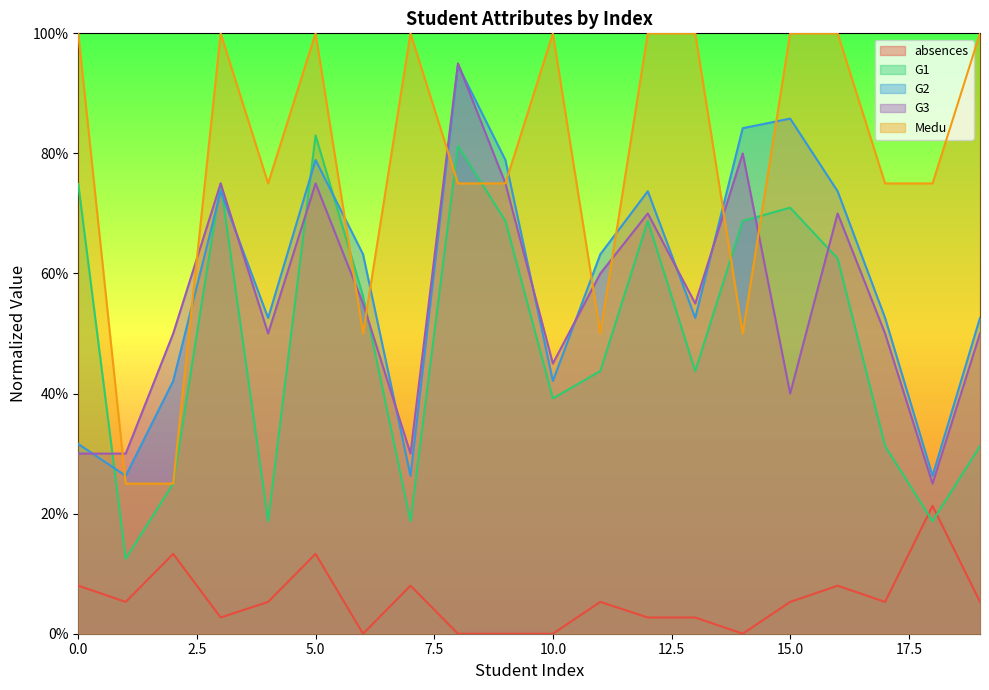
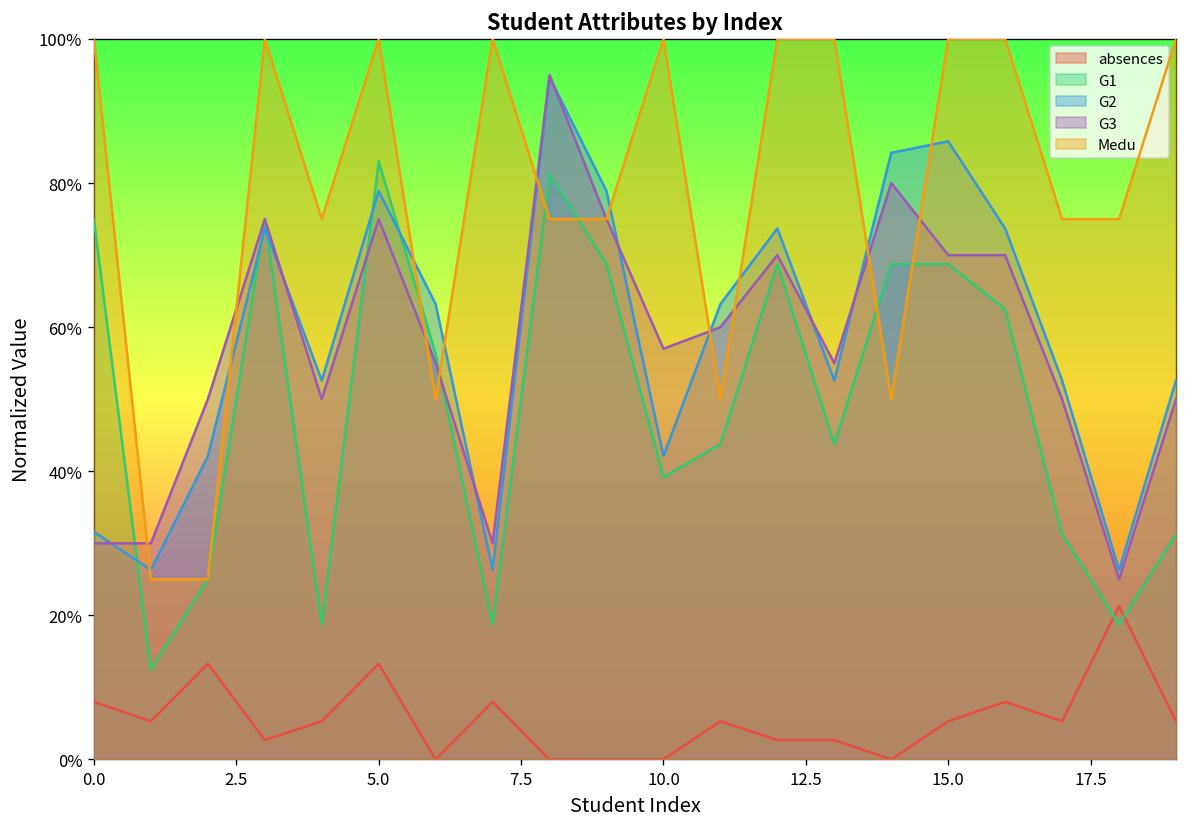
G3, 10.0: 45% -> 57%
G1, 15.0: 71% -> 69%
G3, 15.0: 40% -> 70%
